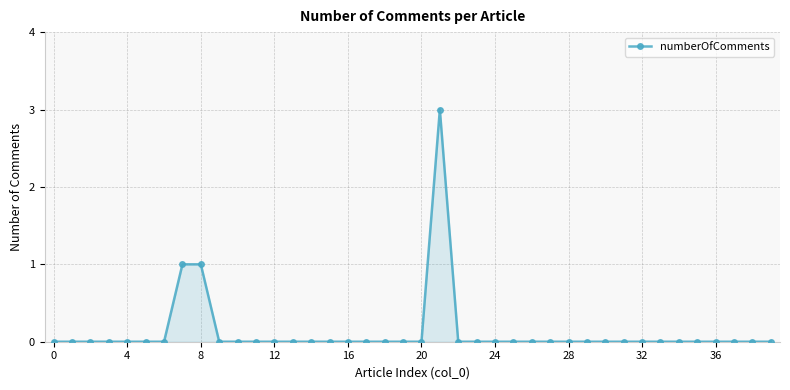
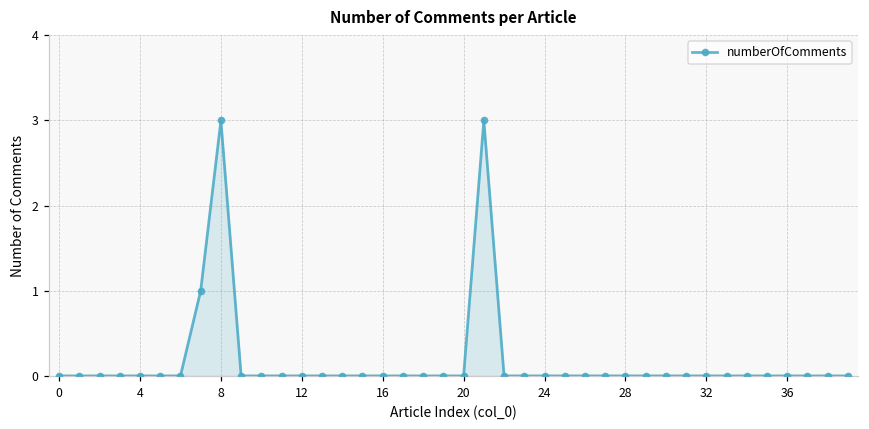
8: 1 -> 3
